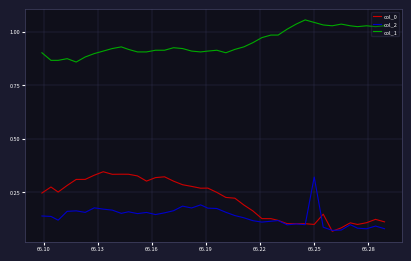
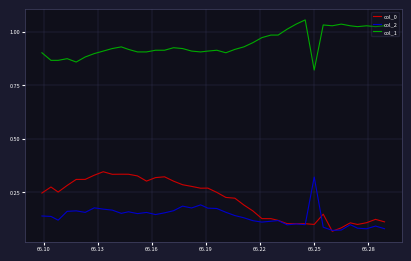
col_1, 66.25: 1.04 -> 0.82
